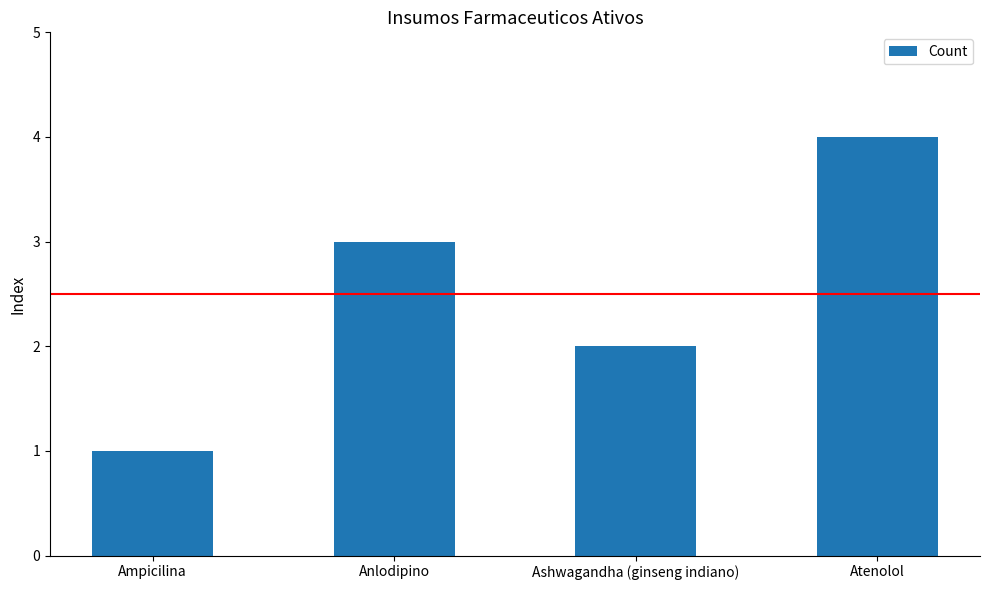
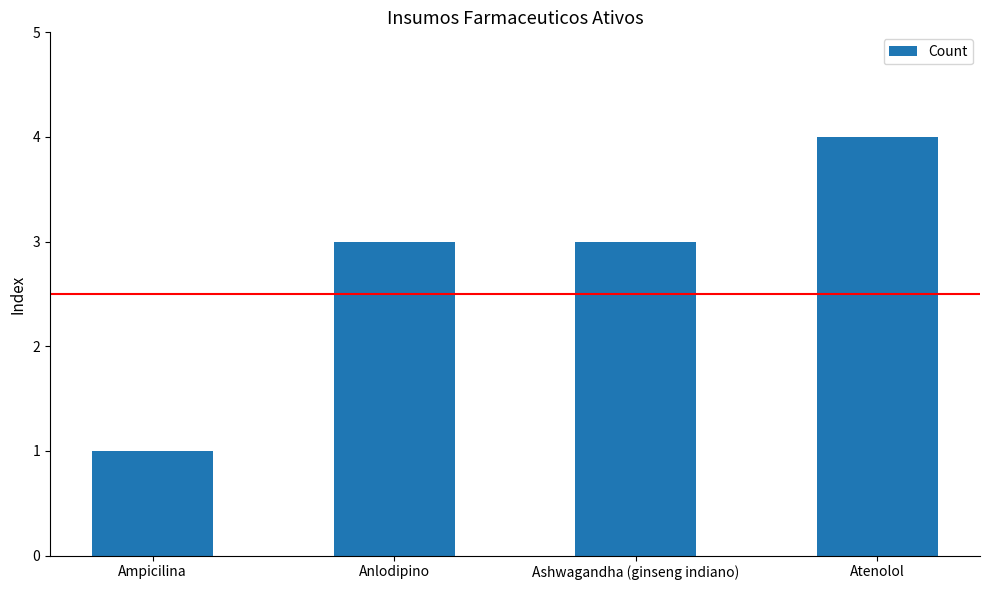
Ashwagandha (ginseng indiano): 2 -> 3
